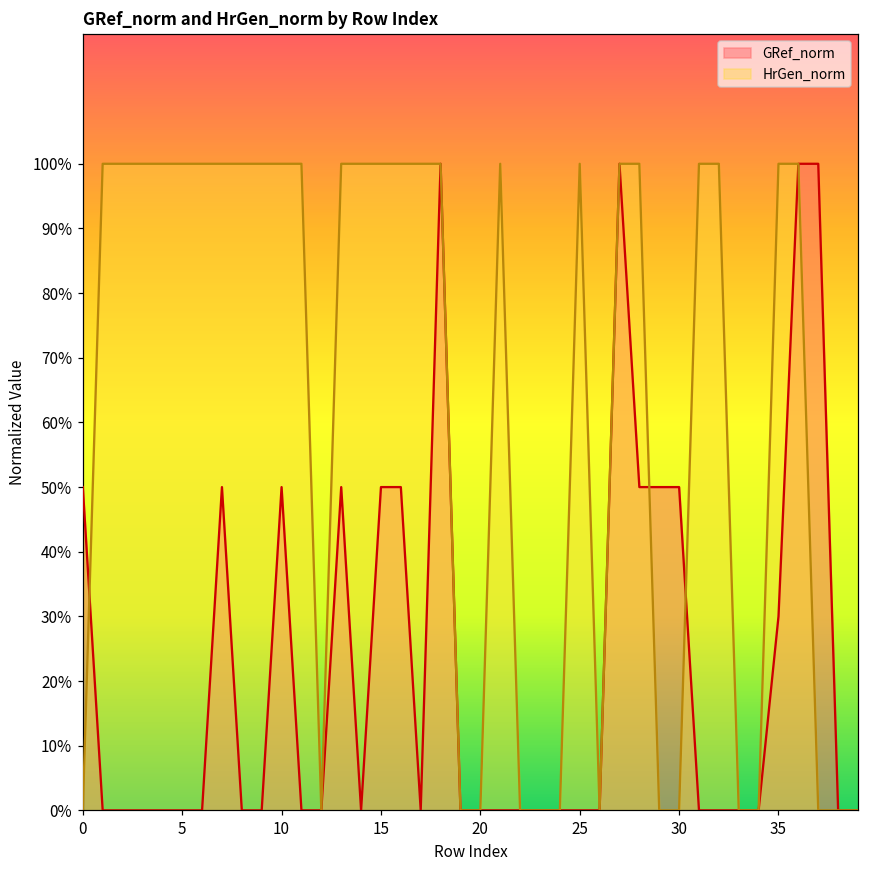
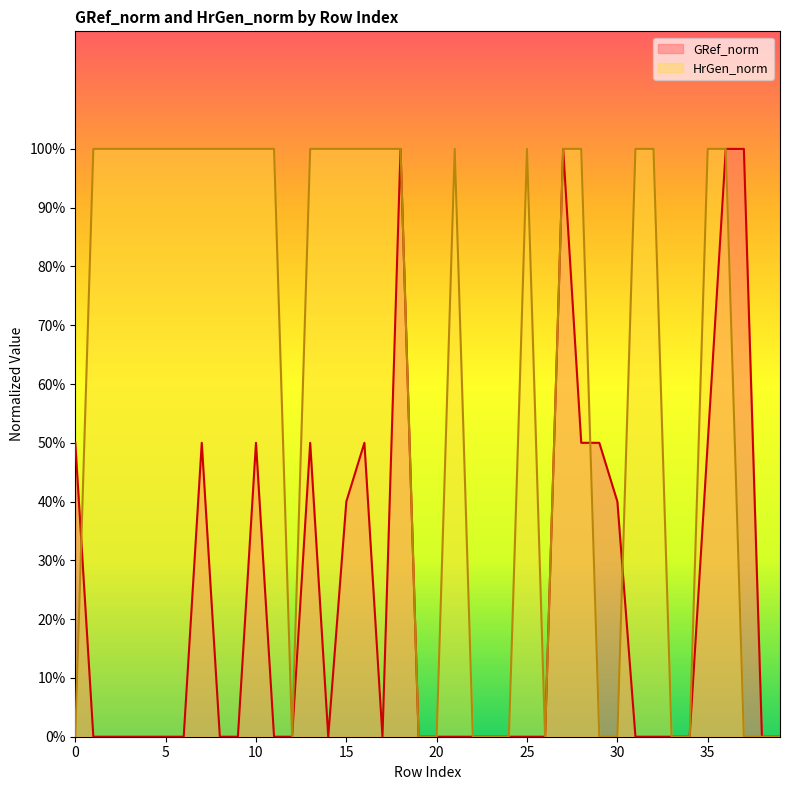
GRef_norm, 15: 50% -> 40%
GRef_norm, 30: 50% -> 40%
GRef_norm, 35: 30% -> 50%
